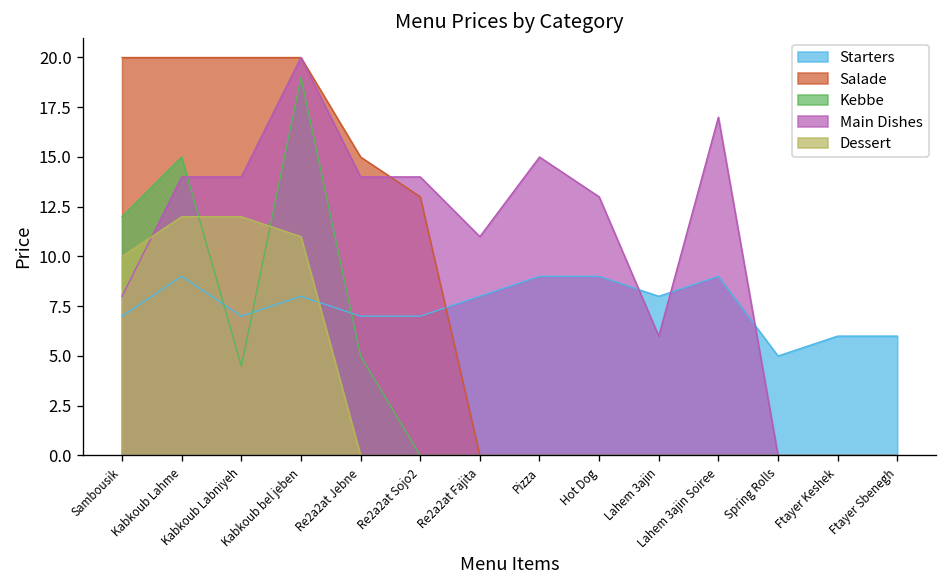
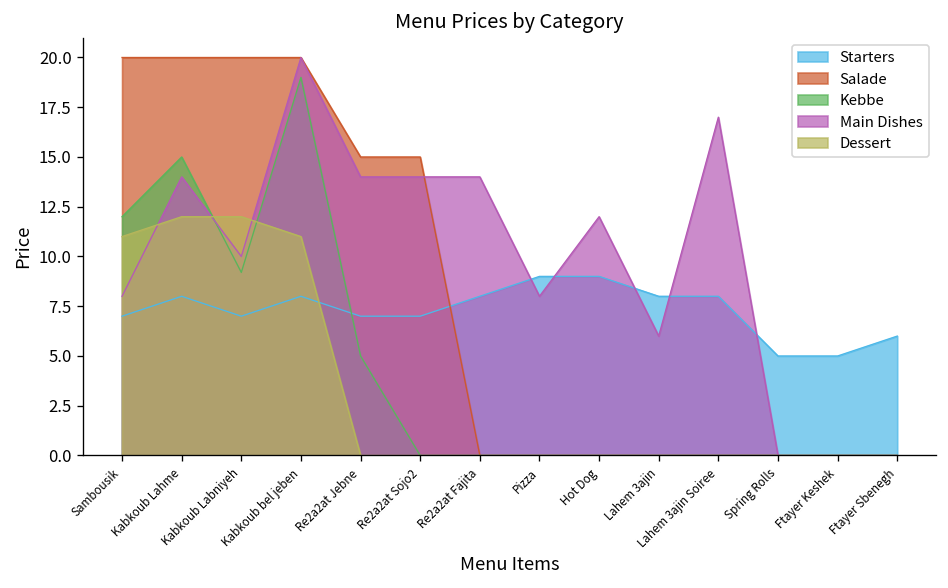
Dessert, Sambousik: 10 -> 11
Starters, Kabkoub Lahme: 9 -> 8
Kebbe, Kabkoub Labniyeh: 4.5 -> 9.2
Main Dishes, Kabkoub Labniyeh: 14 -> 10
Salade, Re2a2at Sojo2: 13 -> 15
Main Dishes, Re2a2at Fajita: 11 -> 14
Main Dishes, Pizza: 15 -> 8
Main Dishes, Hot Dog: 13 -> 12
Starters, Lahem 3ajin Soiree: 9 -> 8
Starters, Ftayer Keshek: 6 -> 5
